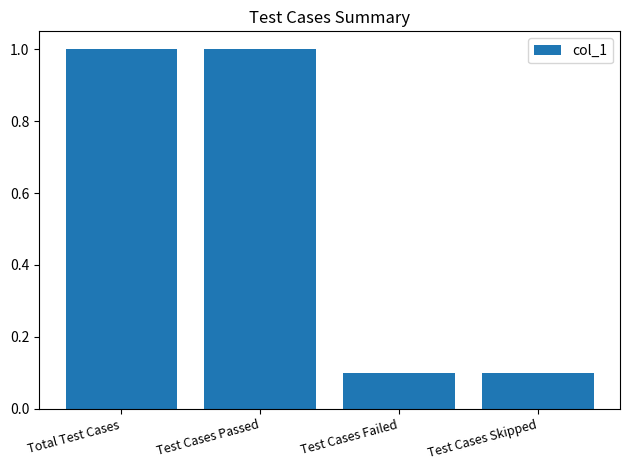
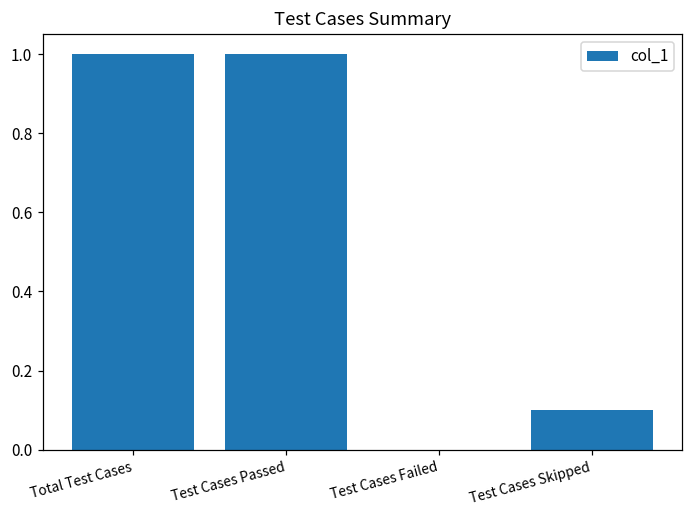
Test Cases Failed: 0.1 -> 0.0
